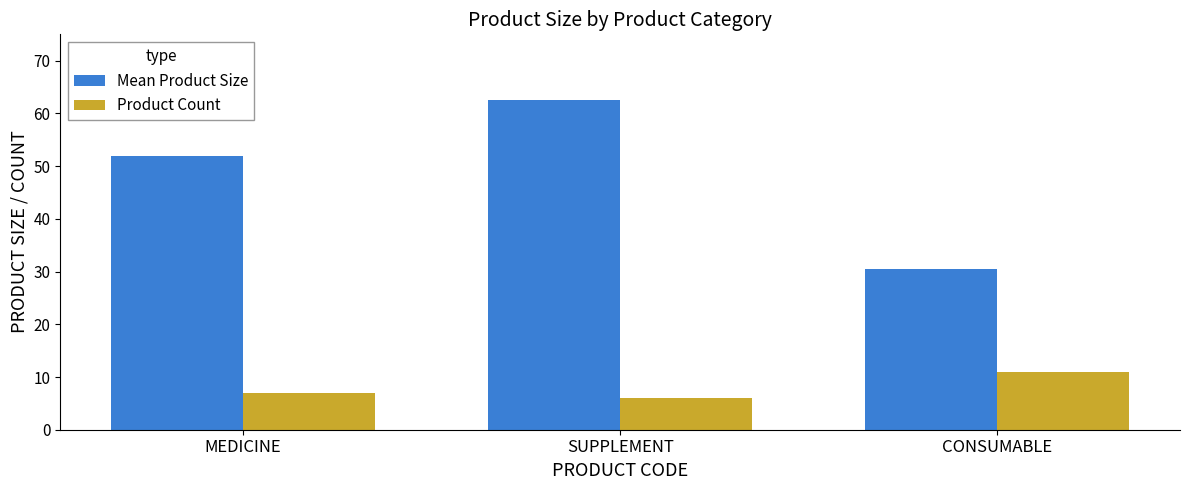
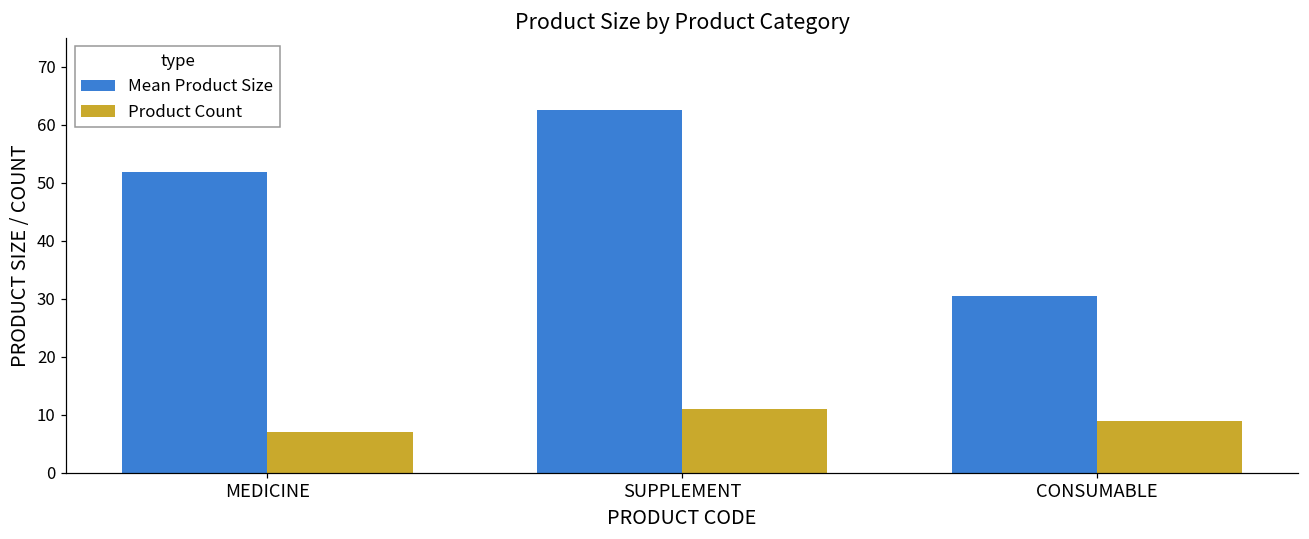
Product Count, SUPPLEMENT: 6 -> 11
Product Count, CONSUMABLE: 11 -> 9
